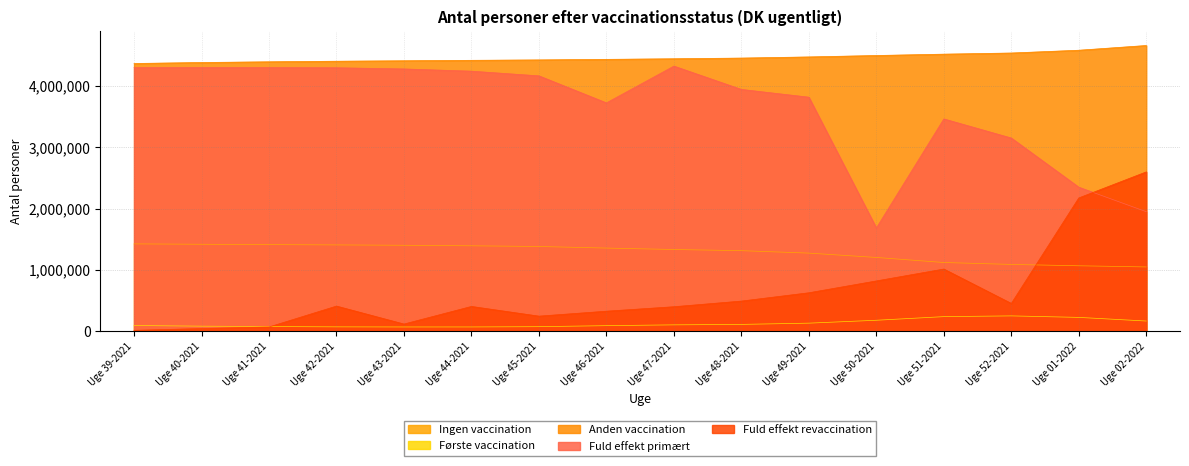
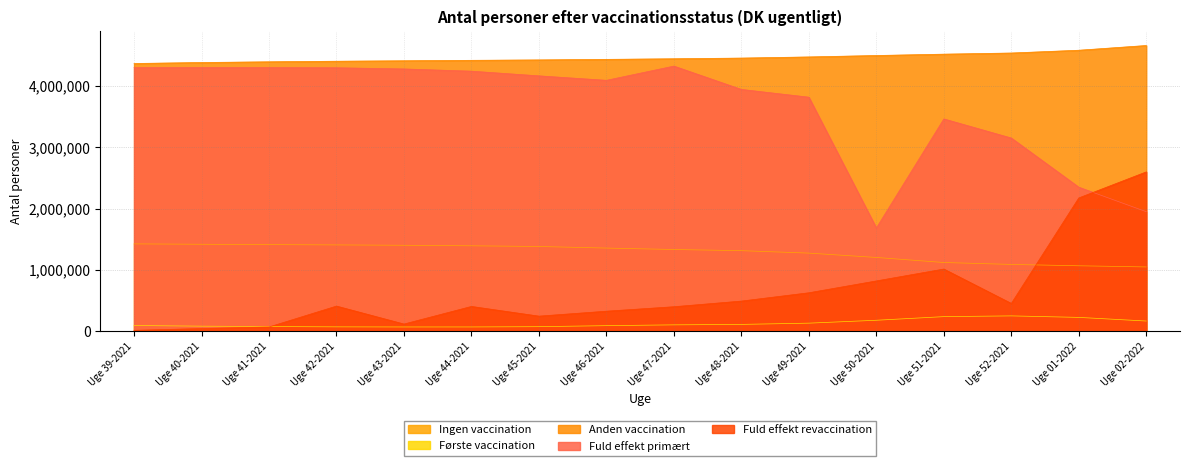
Fuld effekt primært, Uge 46-2021: 3,700,000 -> 4,100,000
